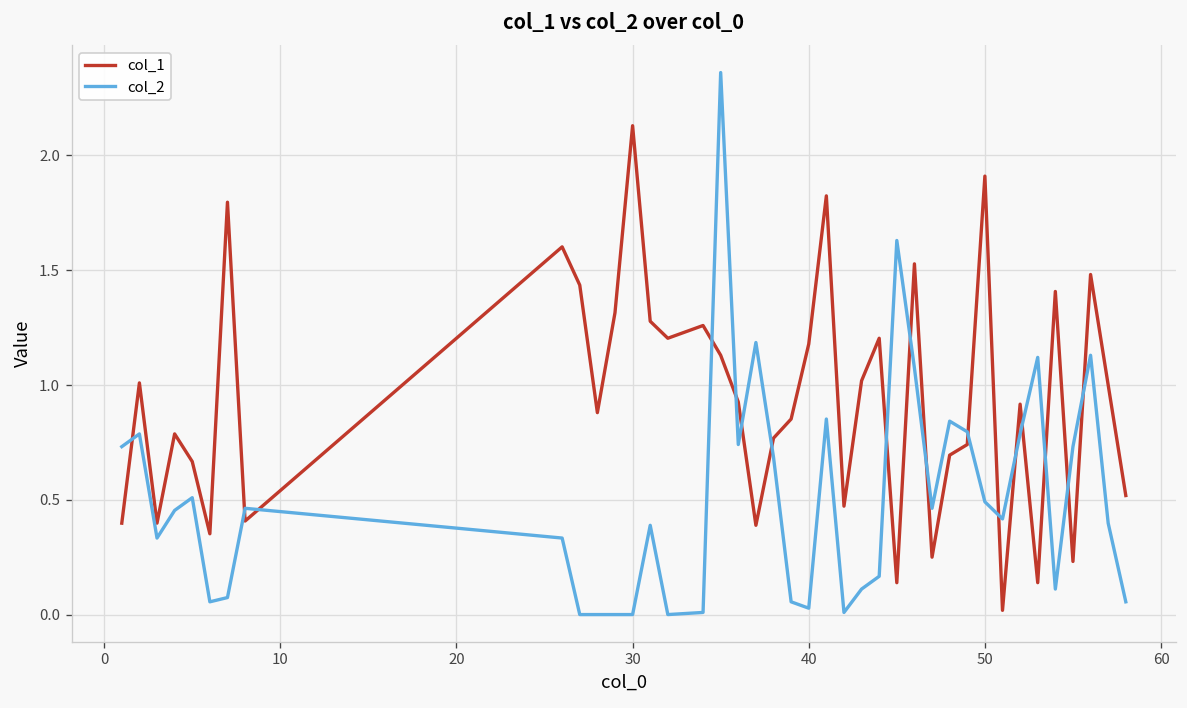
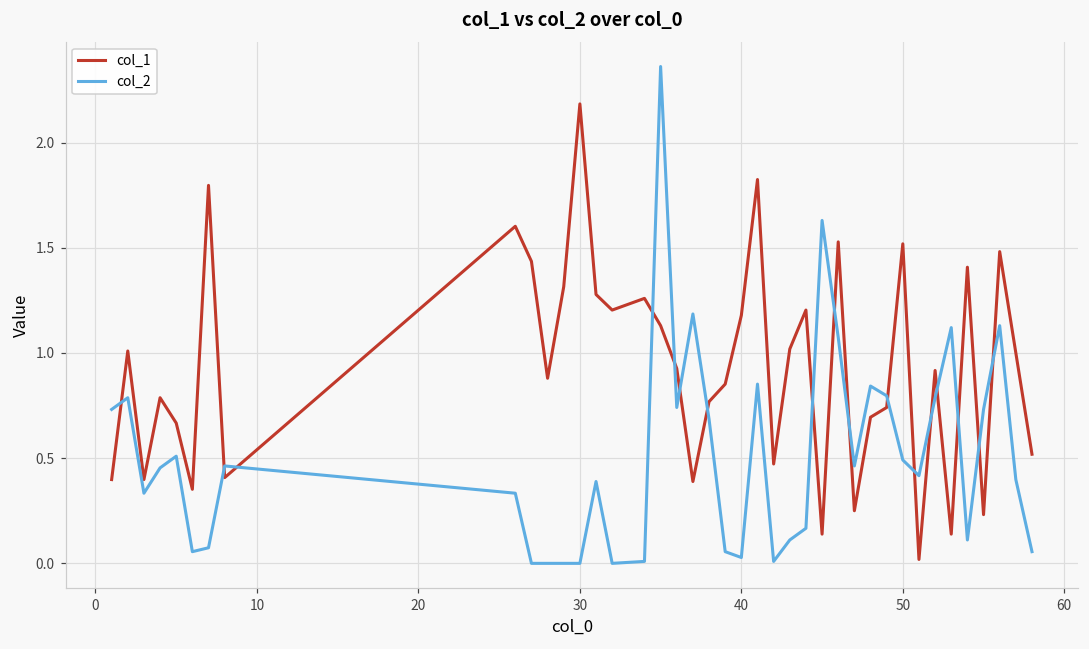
col_1, 30: 2.13 -> 2.18
col_1, 50: 1.91 -> 1.52
